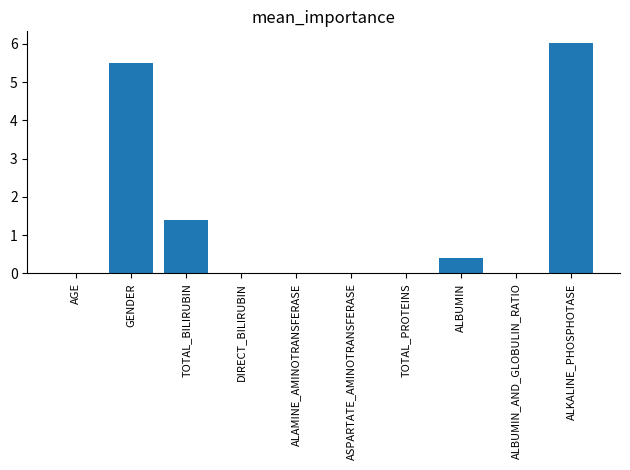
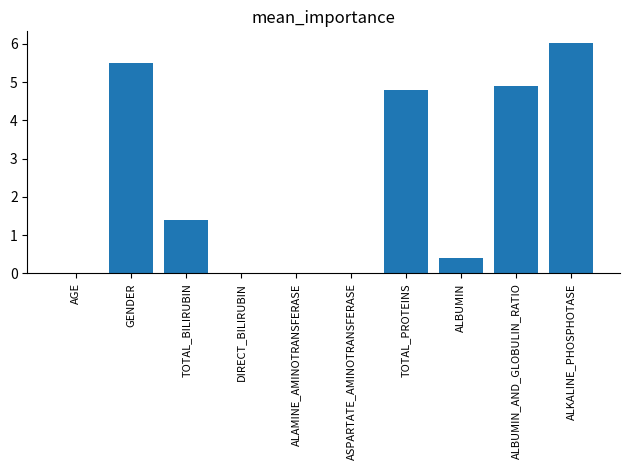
TOTAL_PROTEINS: 0.0 -> 4.8
ALBUMIN_AND_GLOBULIN_RATIO: 0.0 -> 4.9
